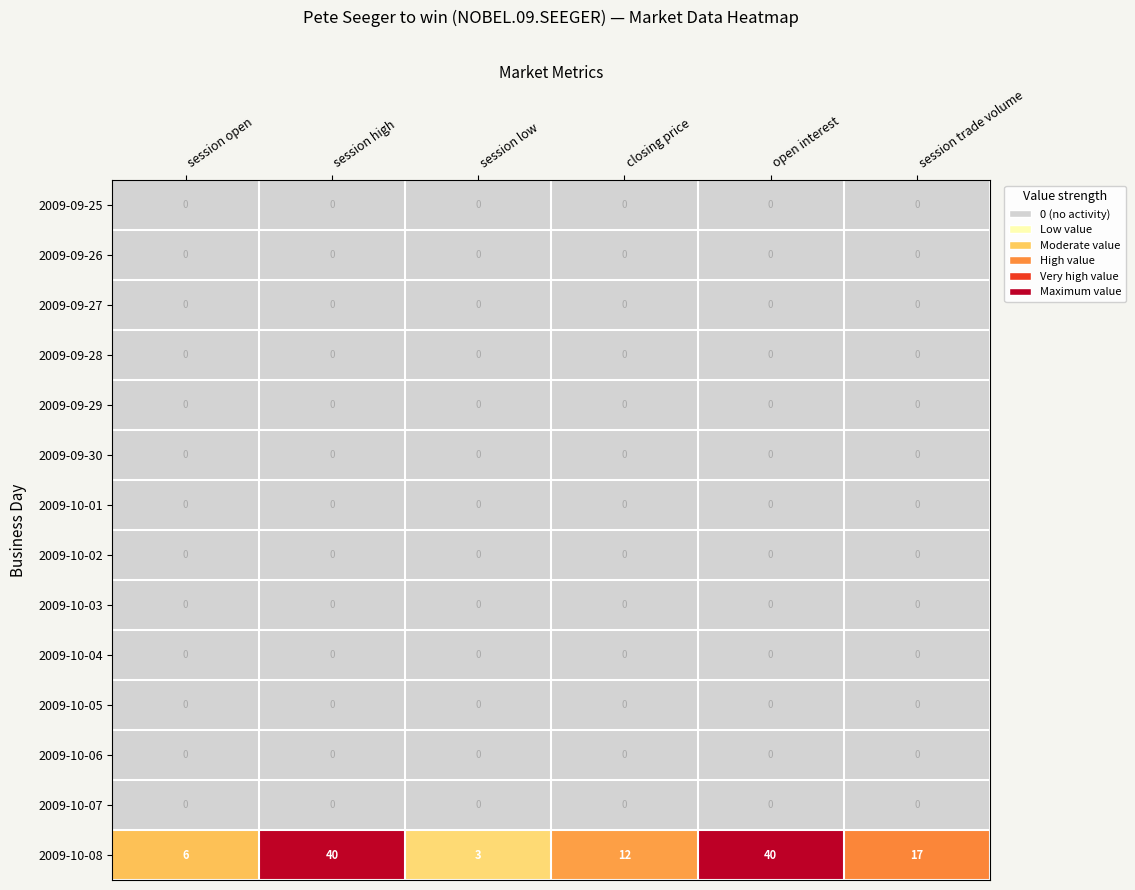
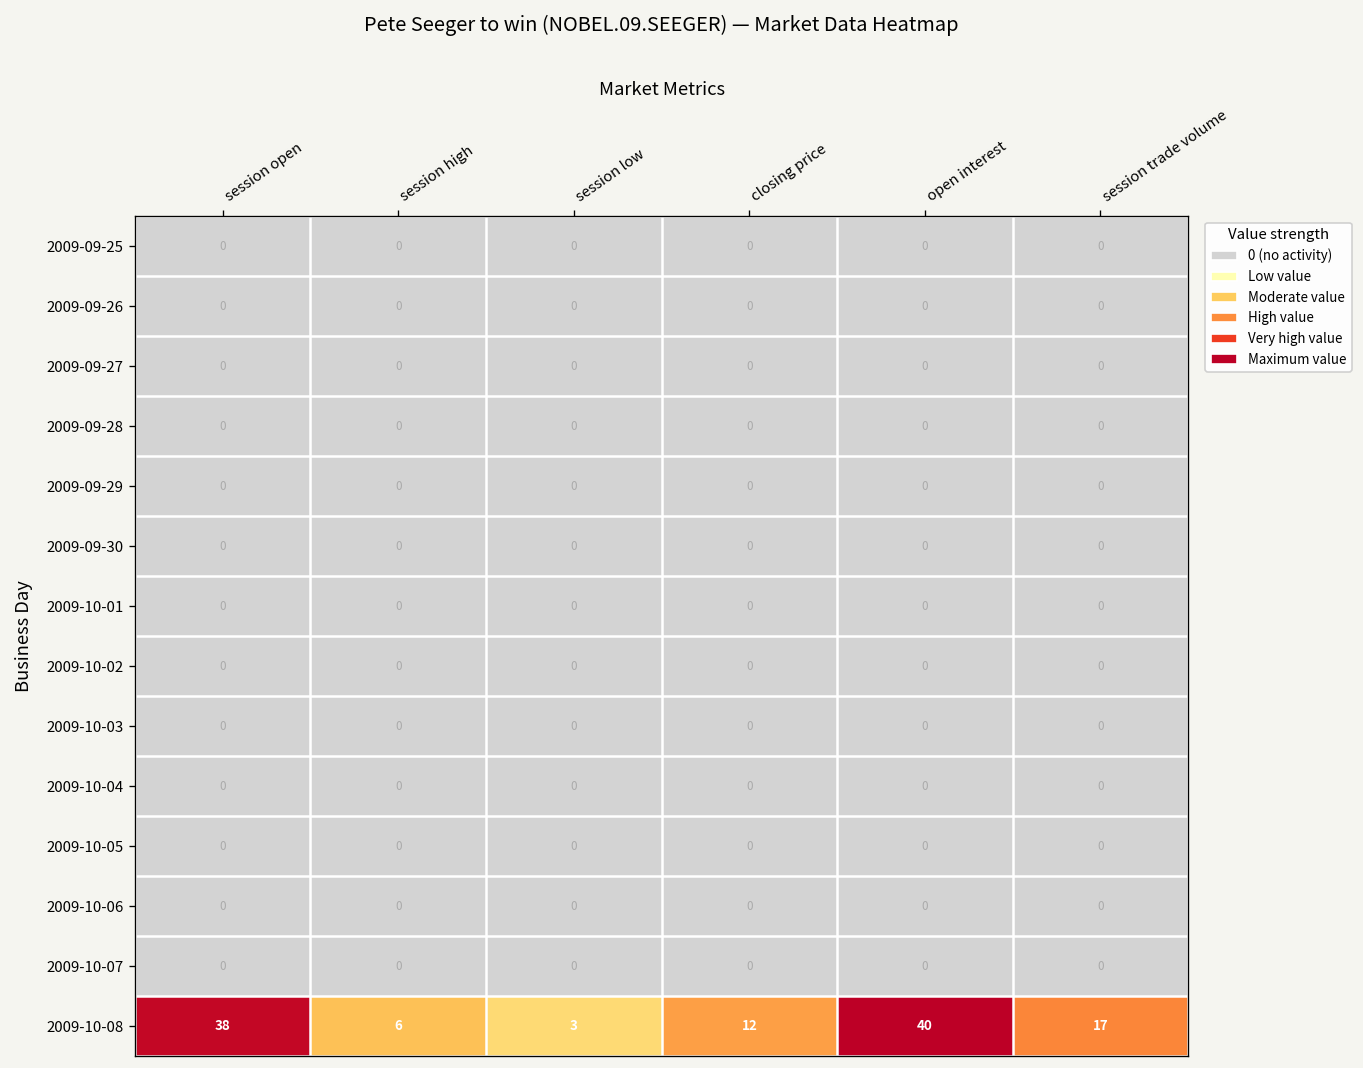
2009-10-08, session open: 6 -> 38
2009-10-08, session high: 40 -> 6
